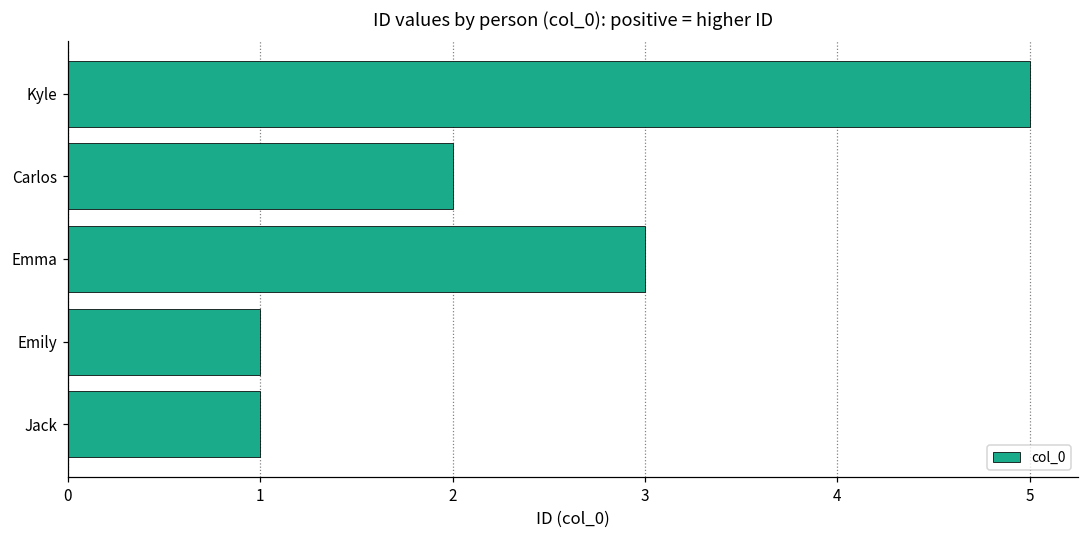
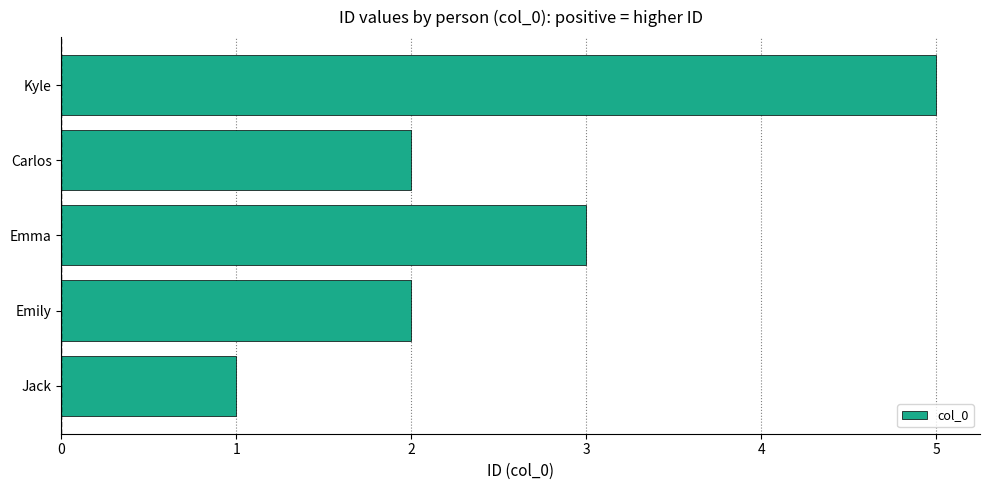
Emily: 1 -> 2
